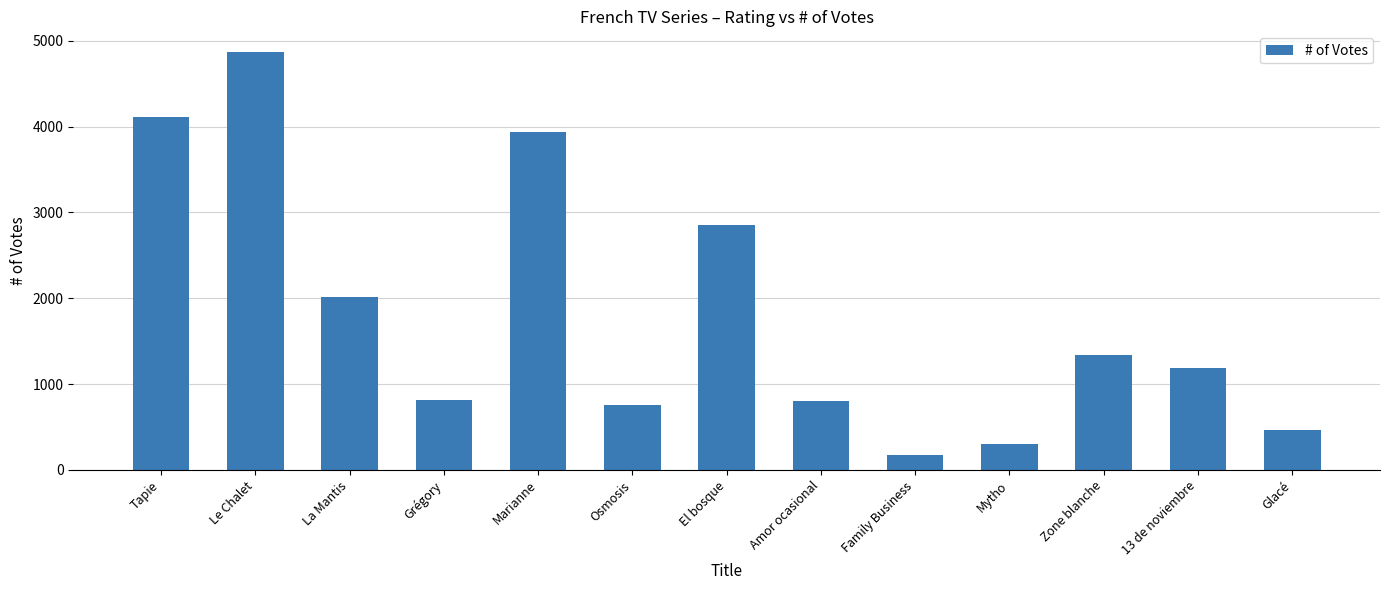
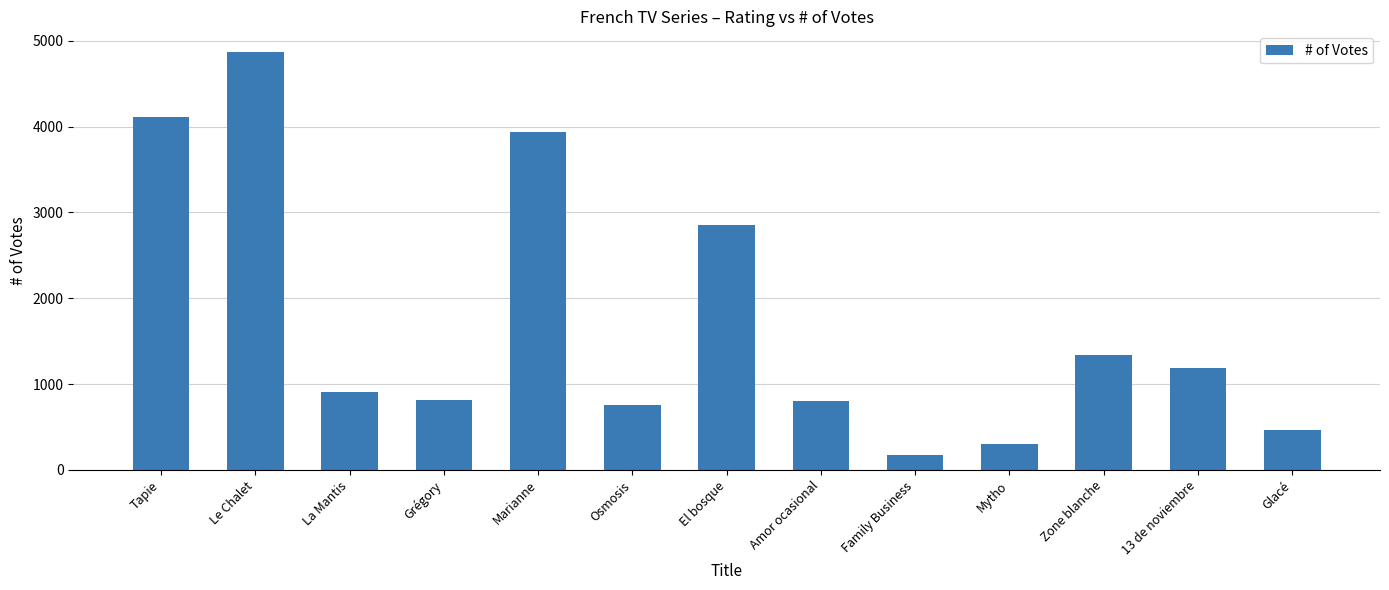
La Mantis: 2000 -> 900
